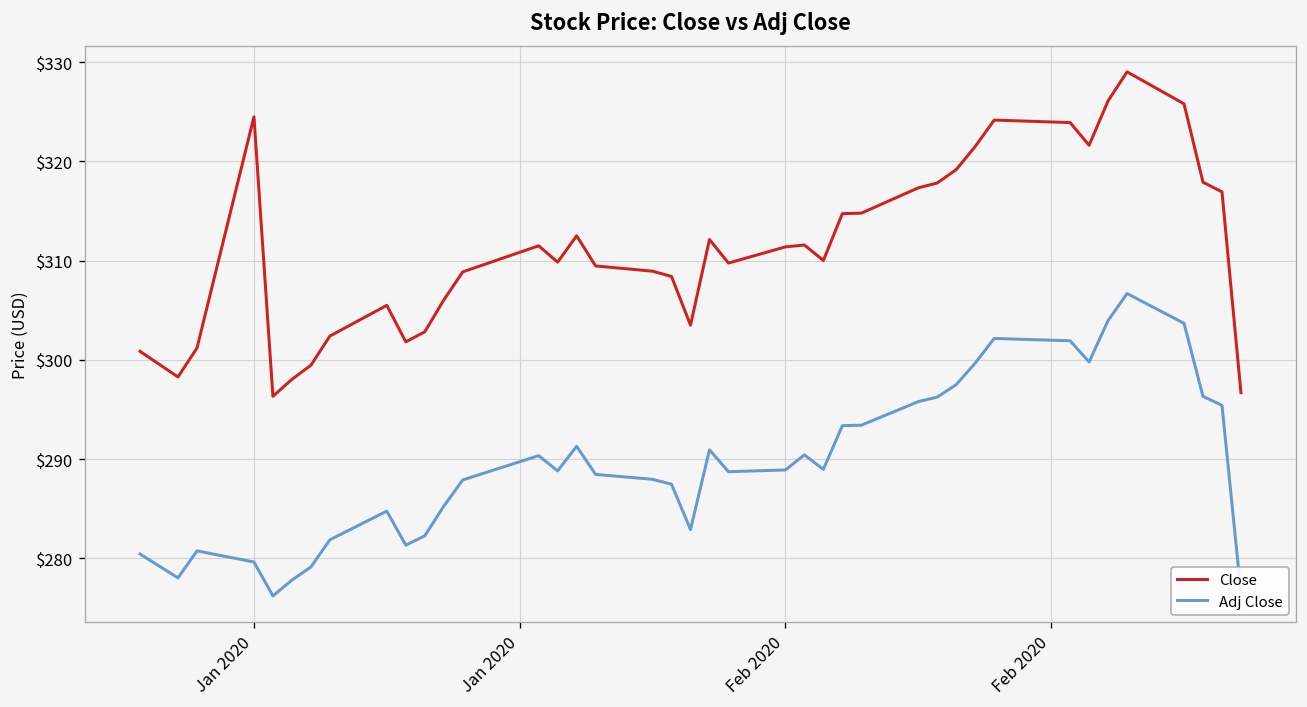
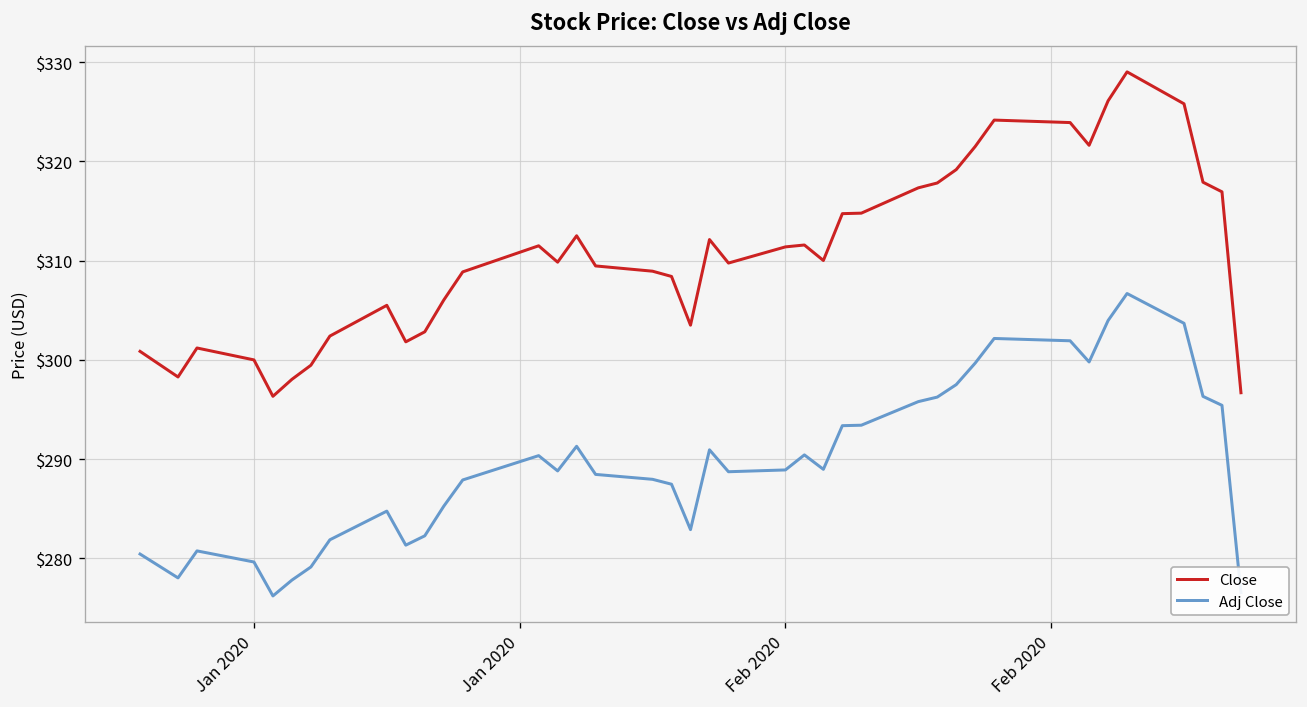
Close, Jan 2020: $325 -> $300
